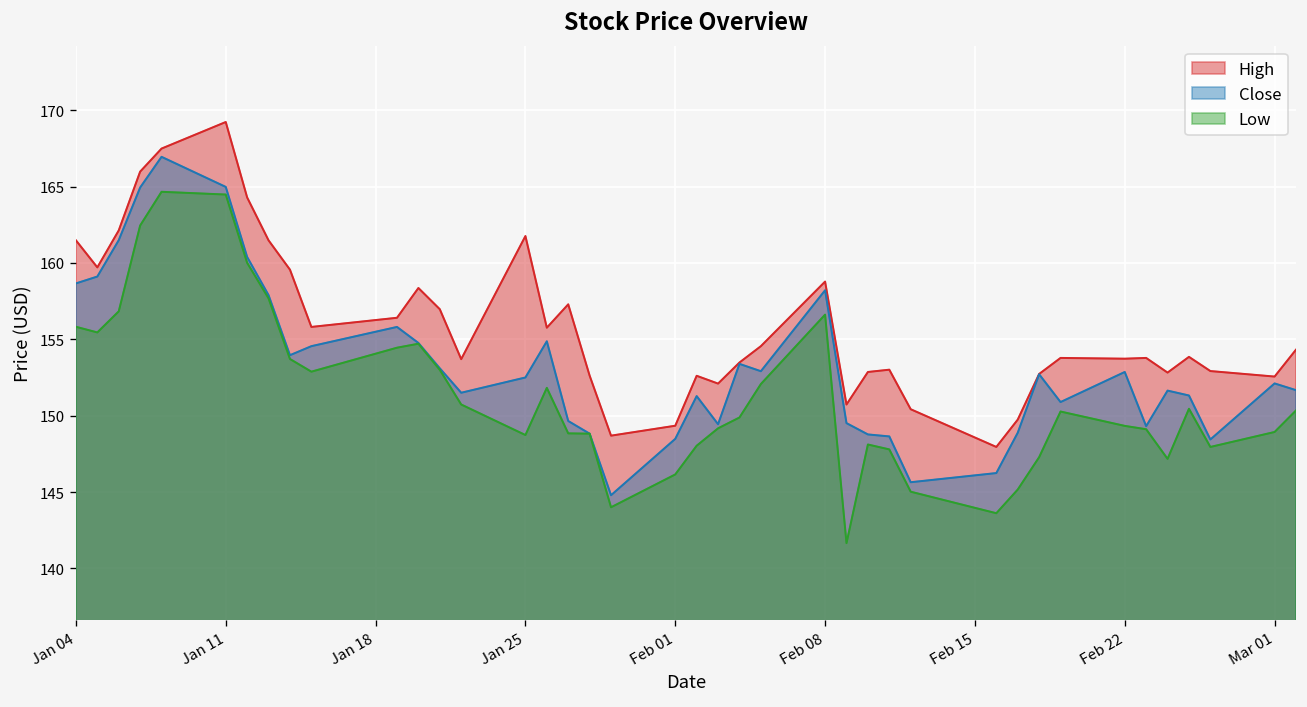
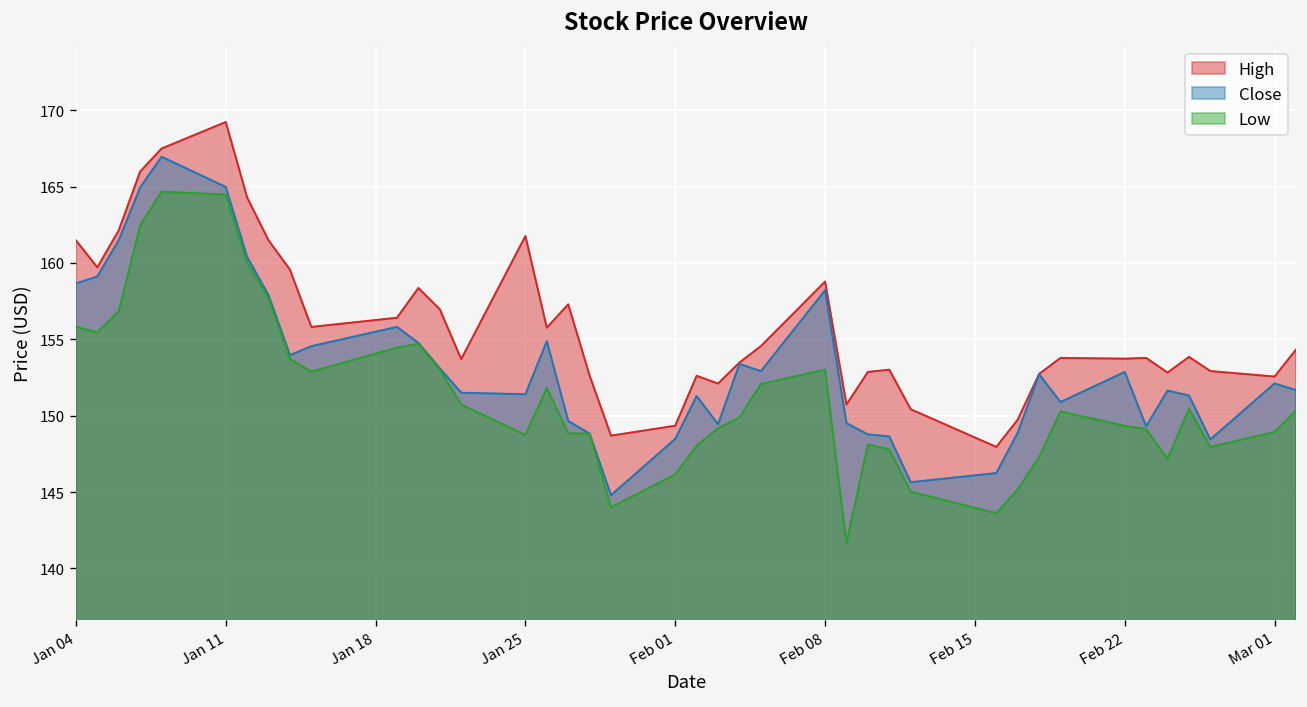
Close, Jan 25: 152.5 -> 151.4
Low, Feb 08: 156.6 -> 153.0
